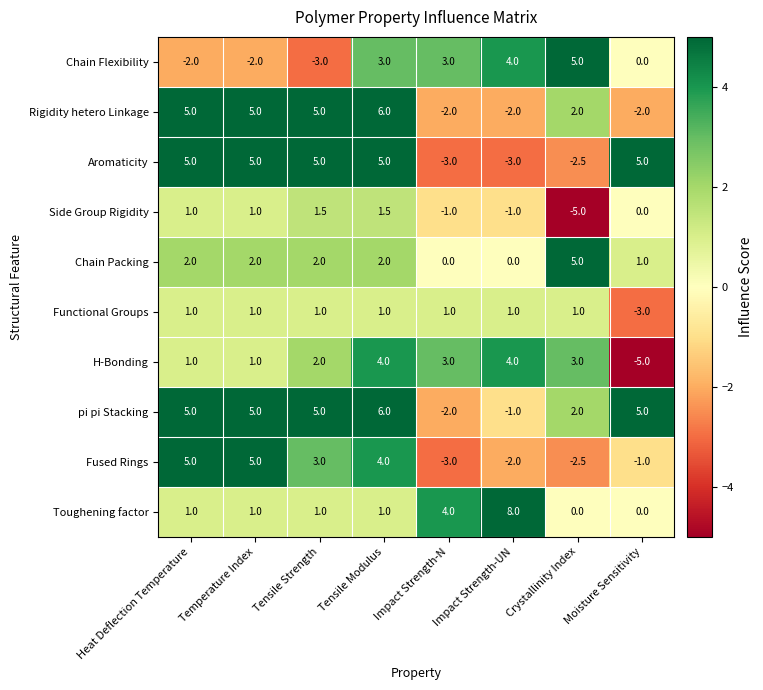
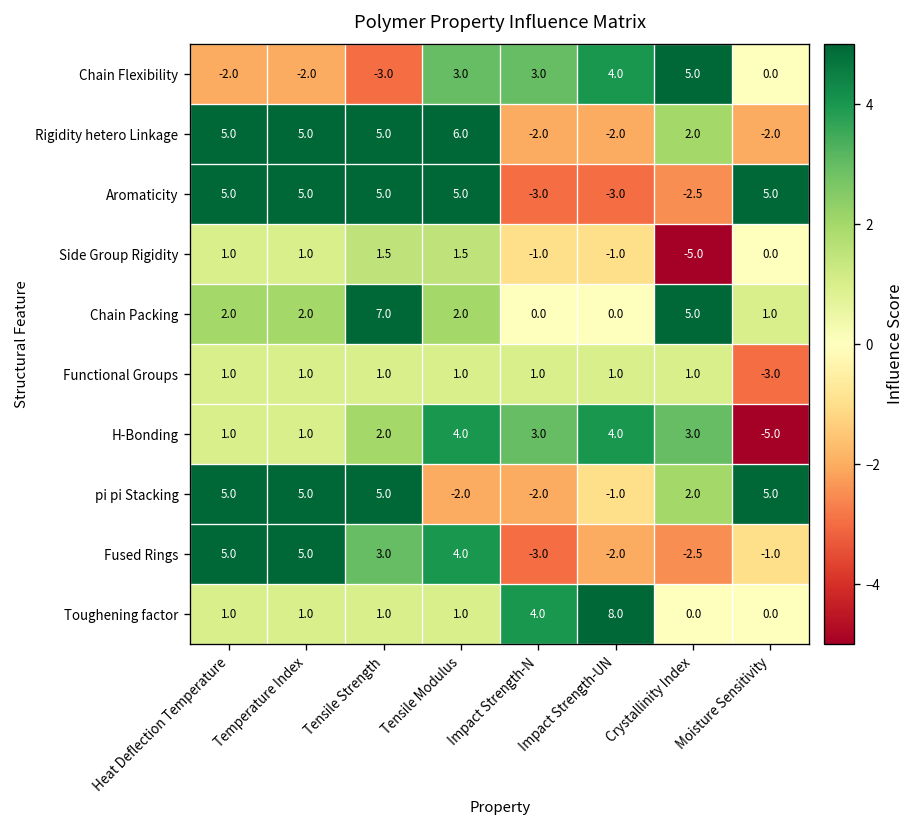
Chain Packing, Tensile Strength: 2.0 -> 7.0
pi pi Stacking, Tensile Modulus: 6.0 -> -2.0
